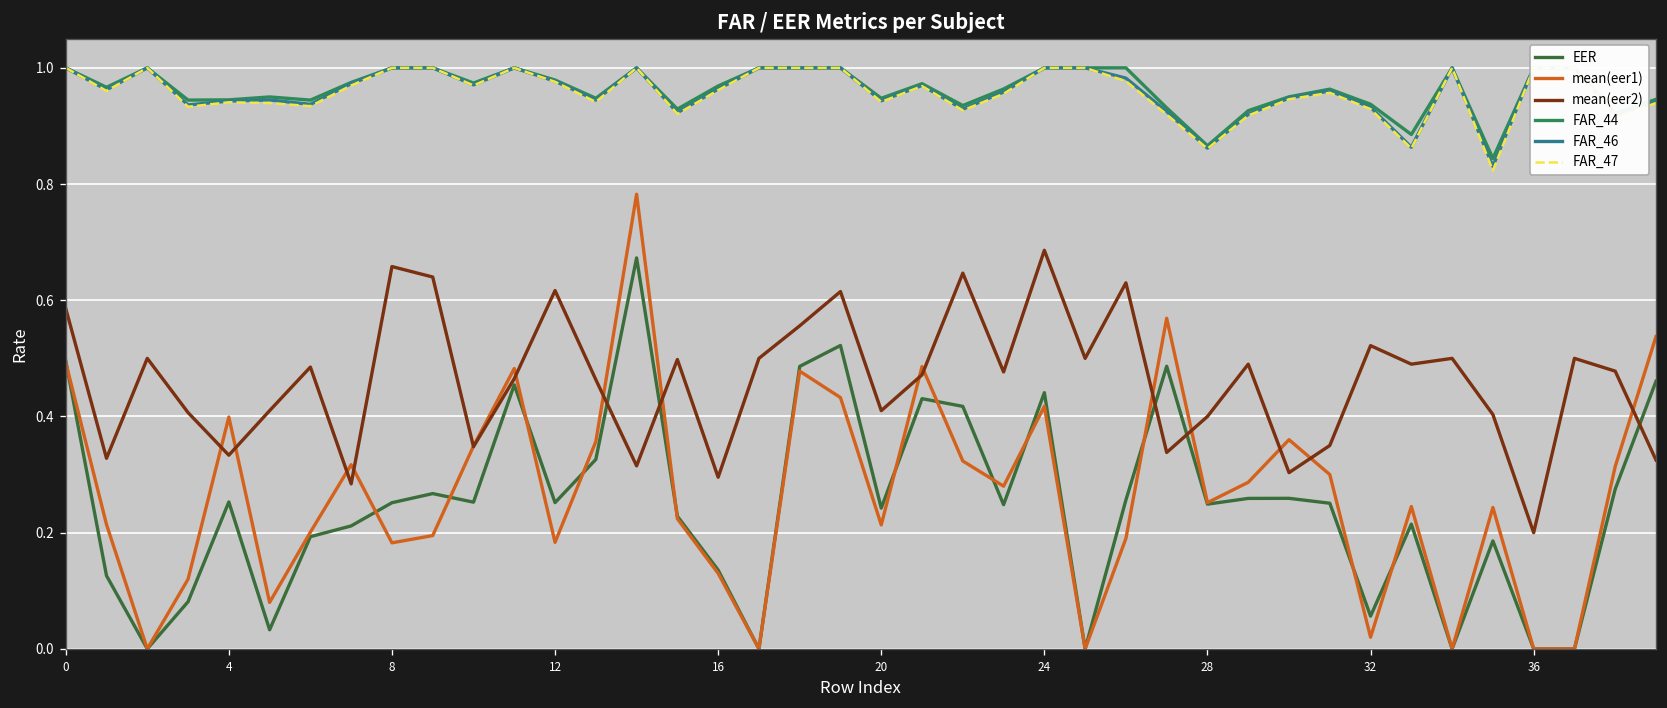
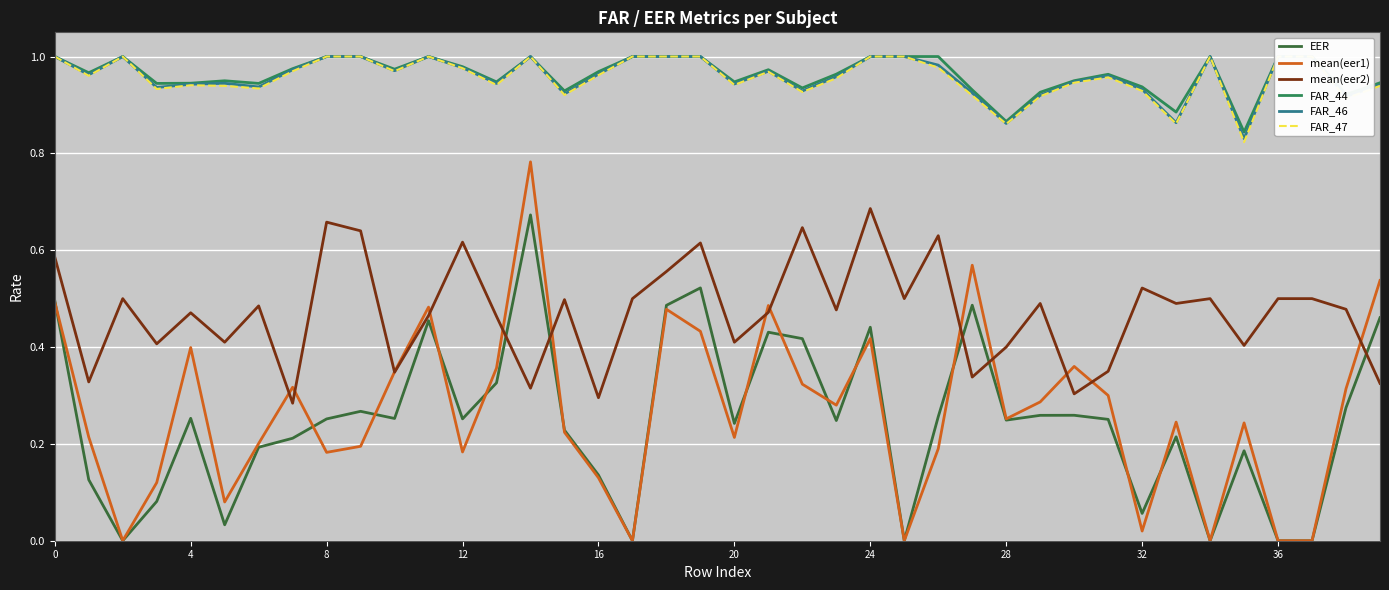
mean(eer2), 4: 0.33 -> 0.47
mean(eer2), 36: 0.2 -> 0.5
